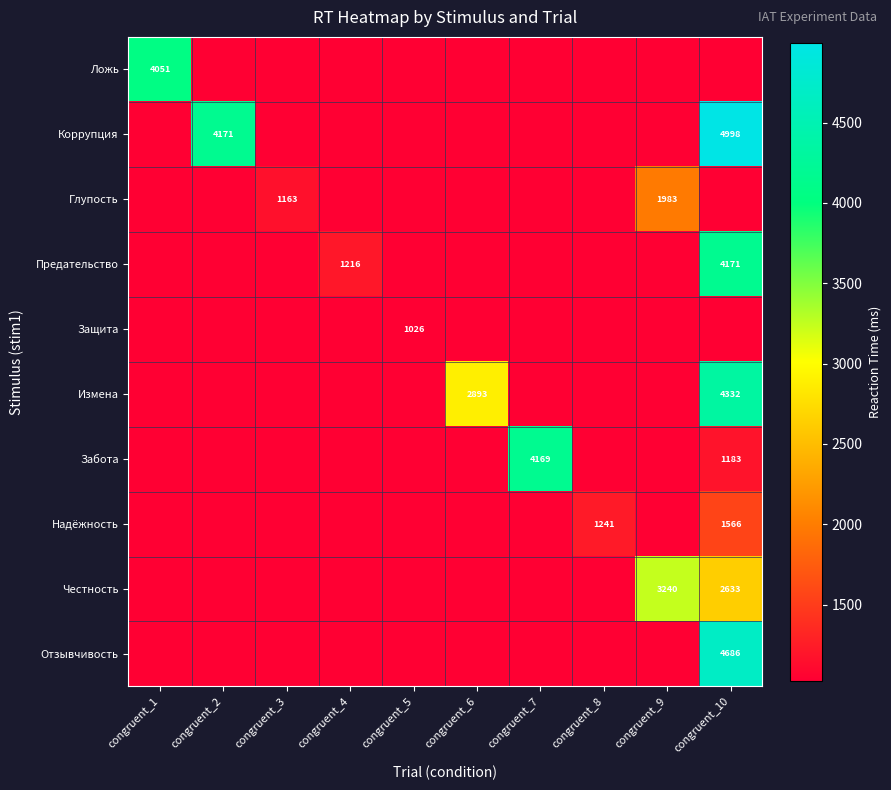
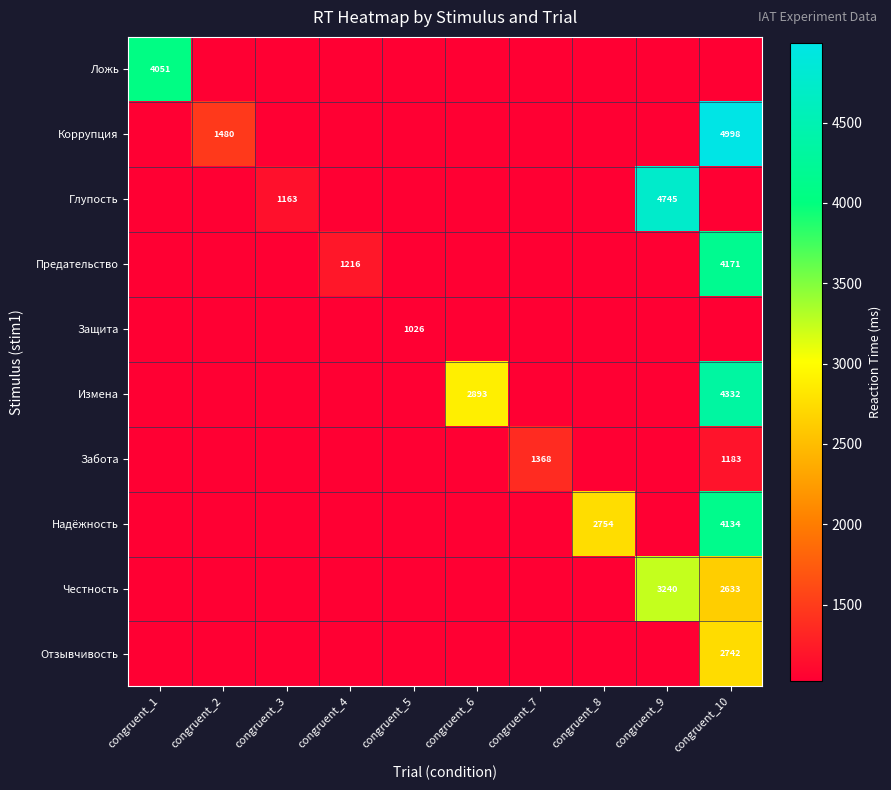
Коррупция, congruent_2: 4171 -> 1480
Глупость, congruent_9: 1983 -> 4745
Забота, congruent_7: 4169 -> 1368
Надёжность, congruent_8: 1241 -> 2754
Надёжность, congruent_10: 1566 -> 4134
Отзывчивость, congruent_10: 4686 -> 2742
